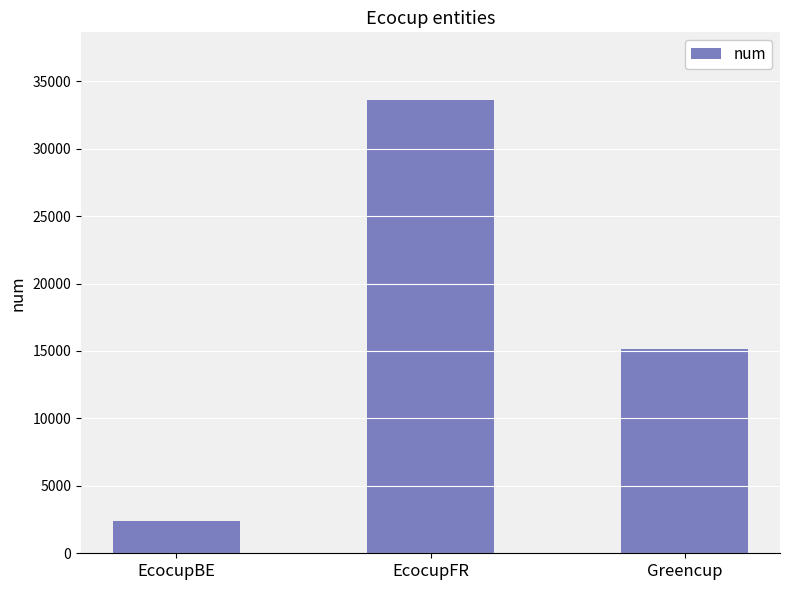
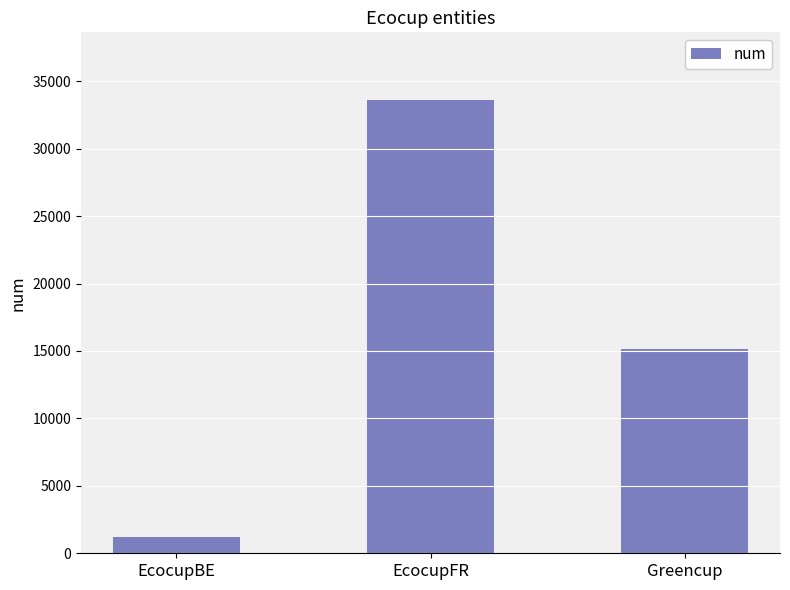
EcocupBE: 2400 -> 1200
